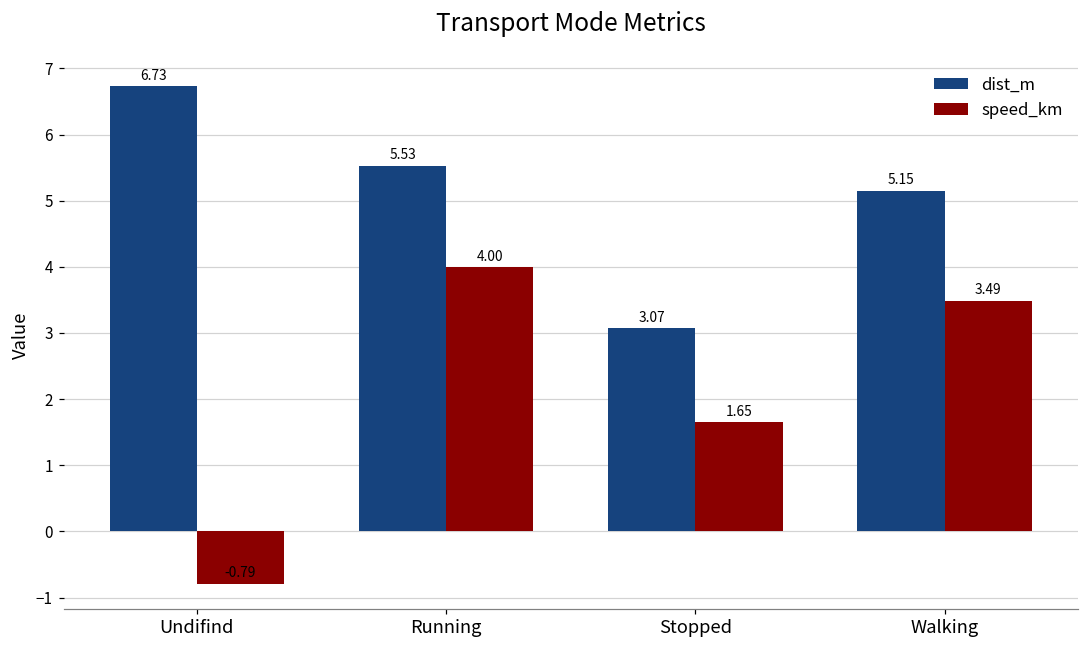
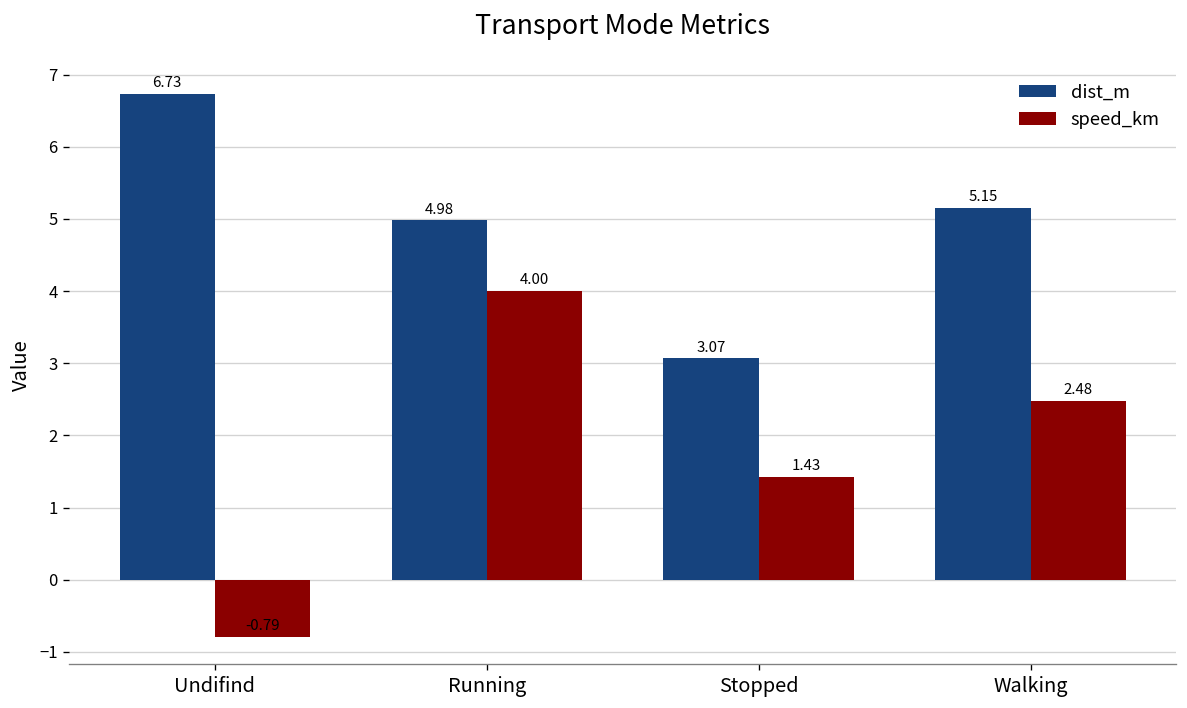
dist_m, Running: 5.53 -> 4.98
speed_km, Stopped: 1.65 -> 1.43
speed_km, Walking: 3.49 -> 2.48
